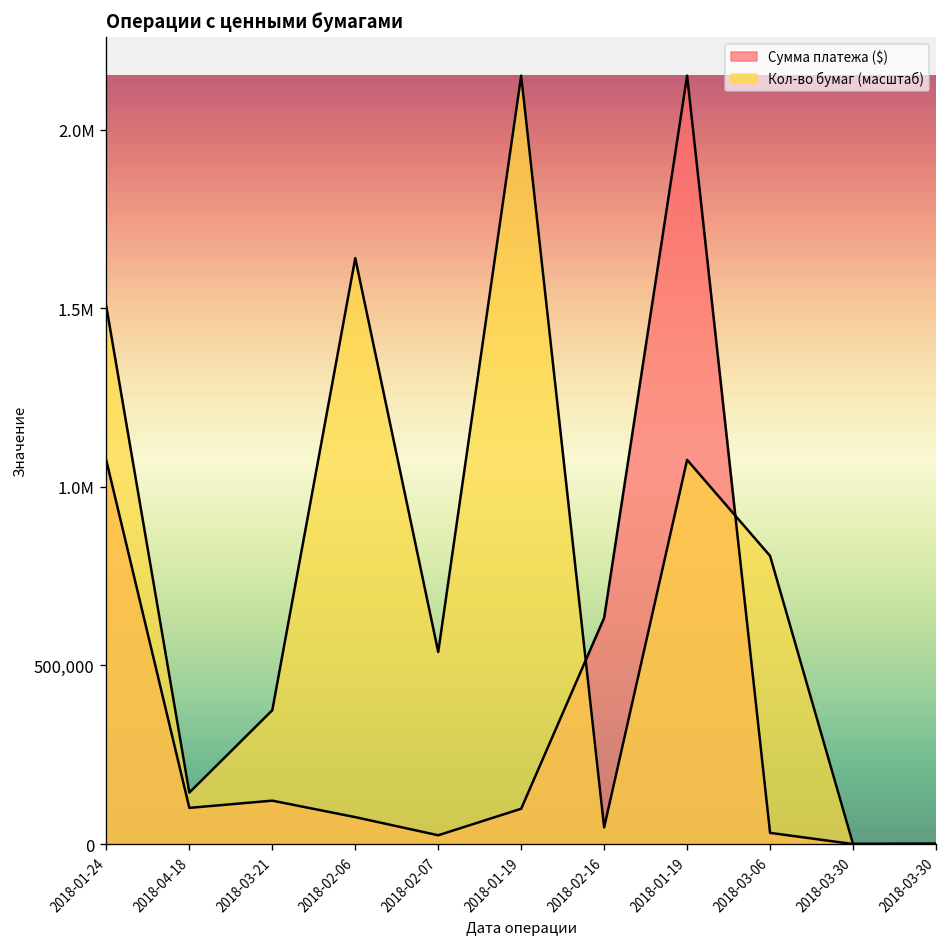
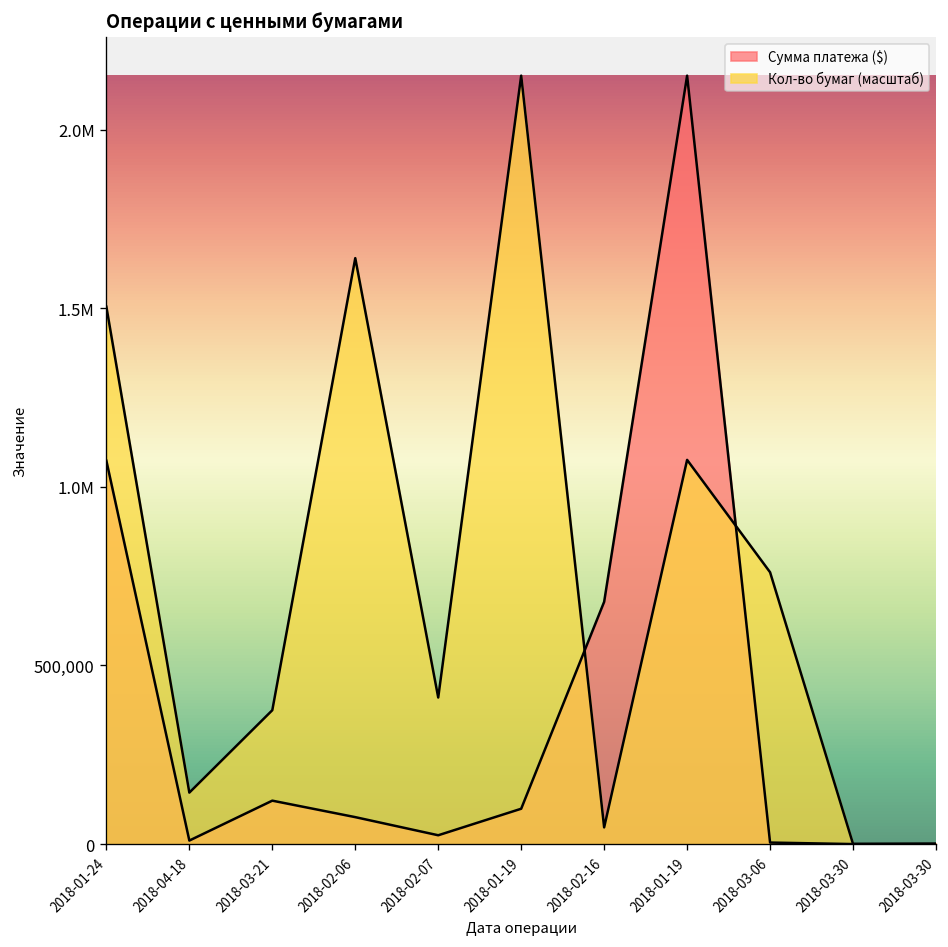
Сумма платежа ($), 2018-04-18: 100,000 -> 10,000
Кол-во бумаг (масштаб), 2018-02-07: 540,000 -> 410,000
Сумма платежа ($), 2018-02-16: 630,000 -> 680,000
Сумма платежа ($), 2018-03-06: 30,000 -> 0
Кол-во бумаг (масштаб), 2018-03-06: 810,000 -> 760,000
